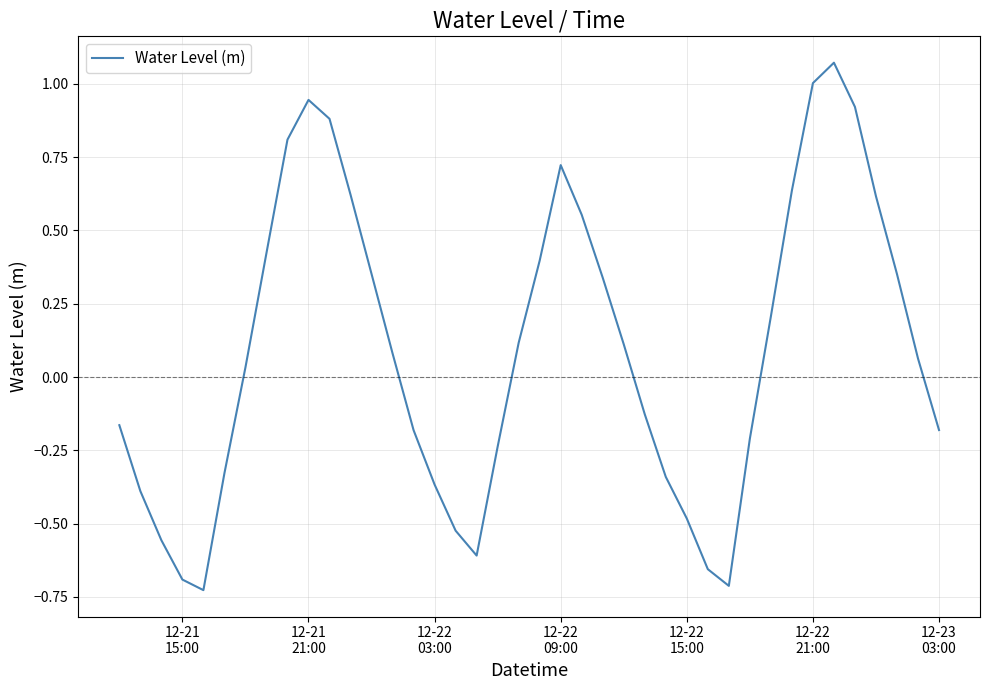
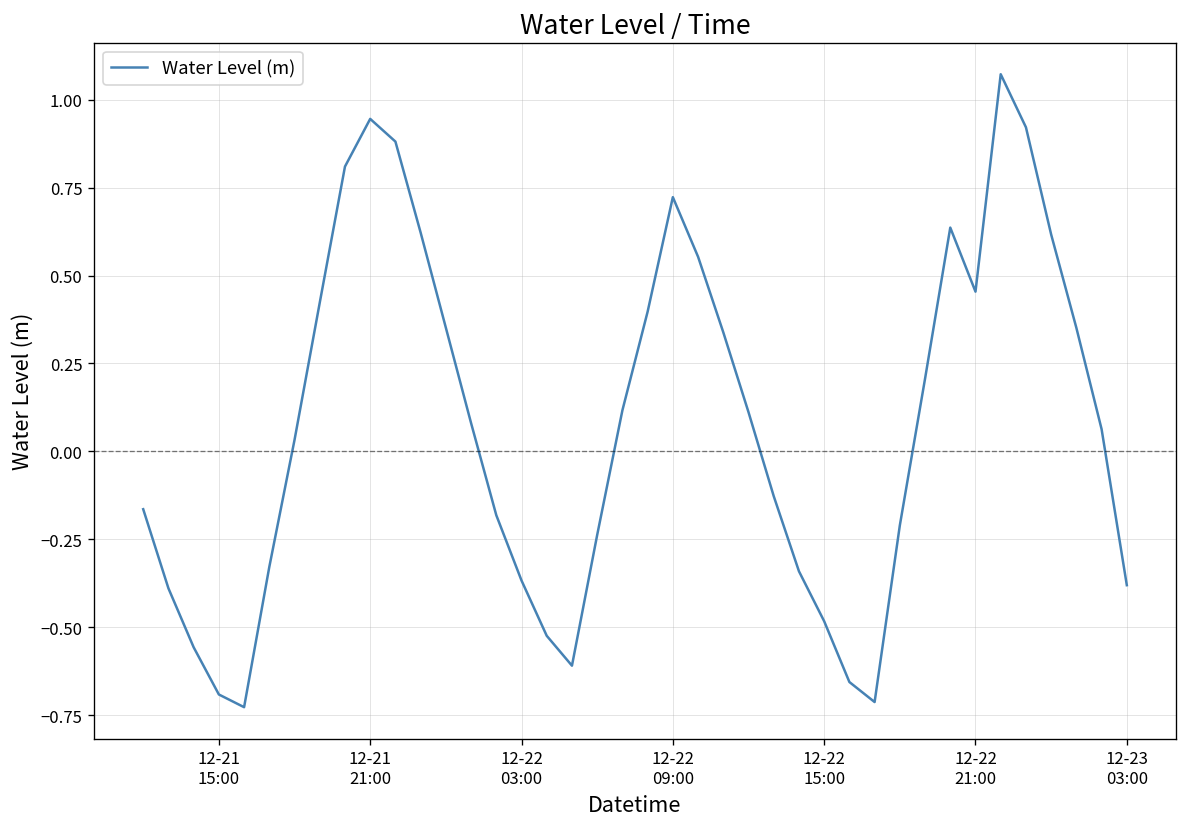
12-22 21:00: 1.00 -> 0.45
12-23 03:00: -0.18 -> -0.38
